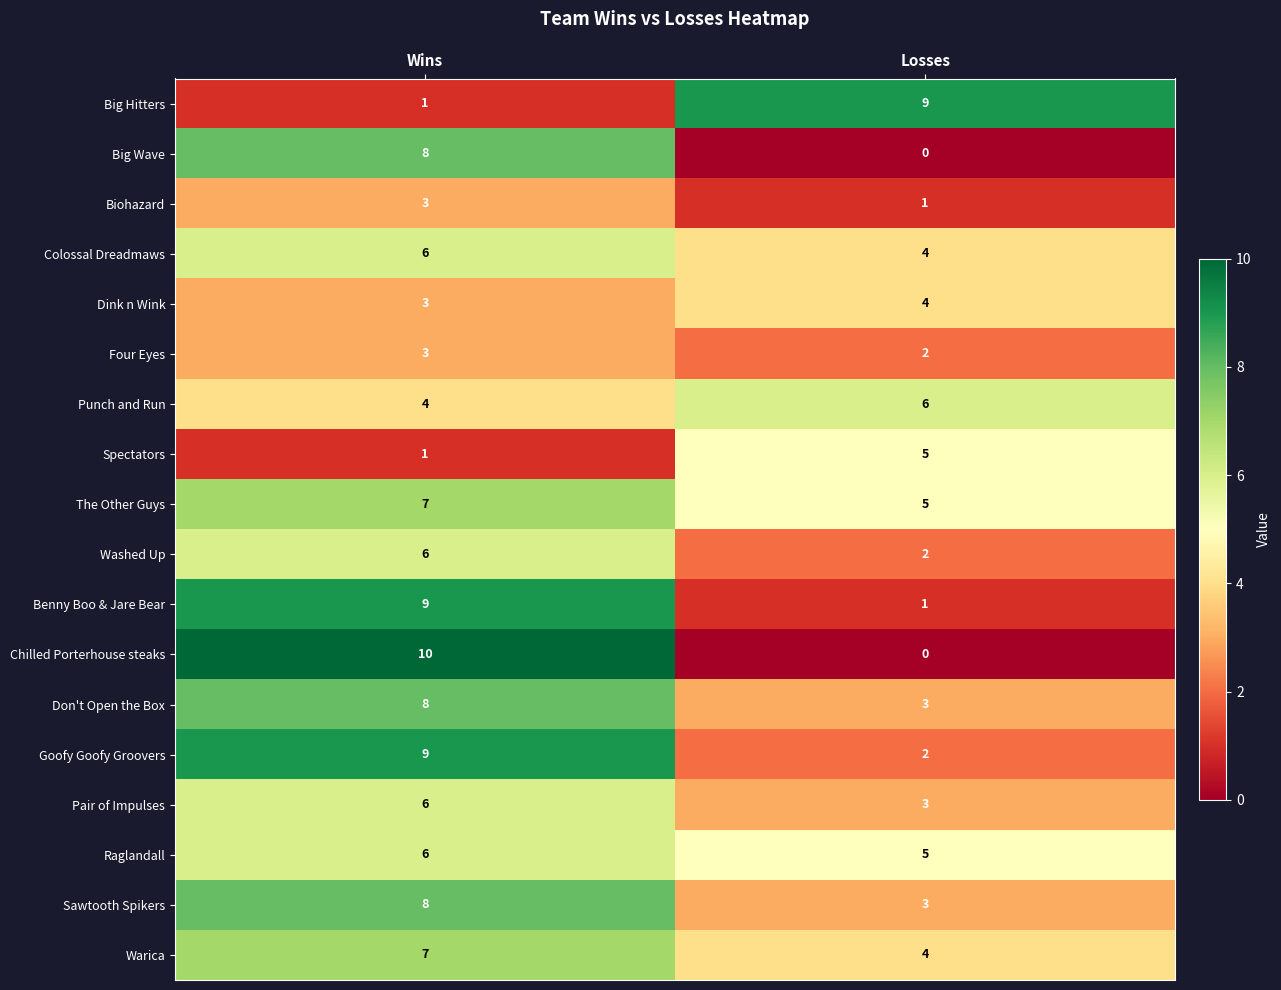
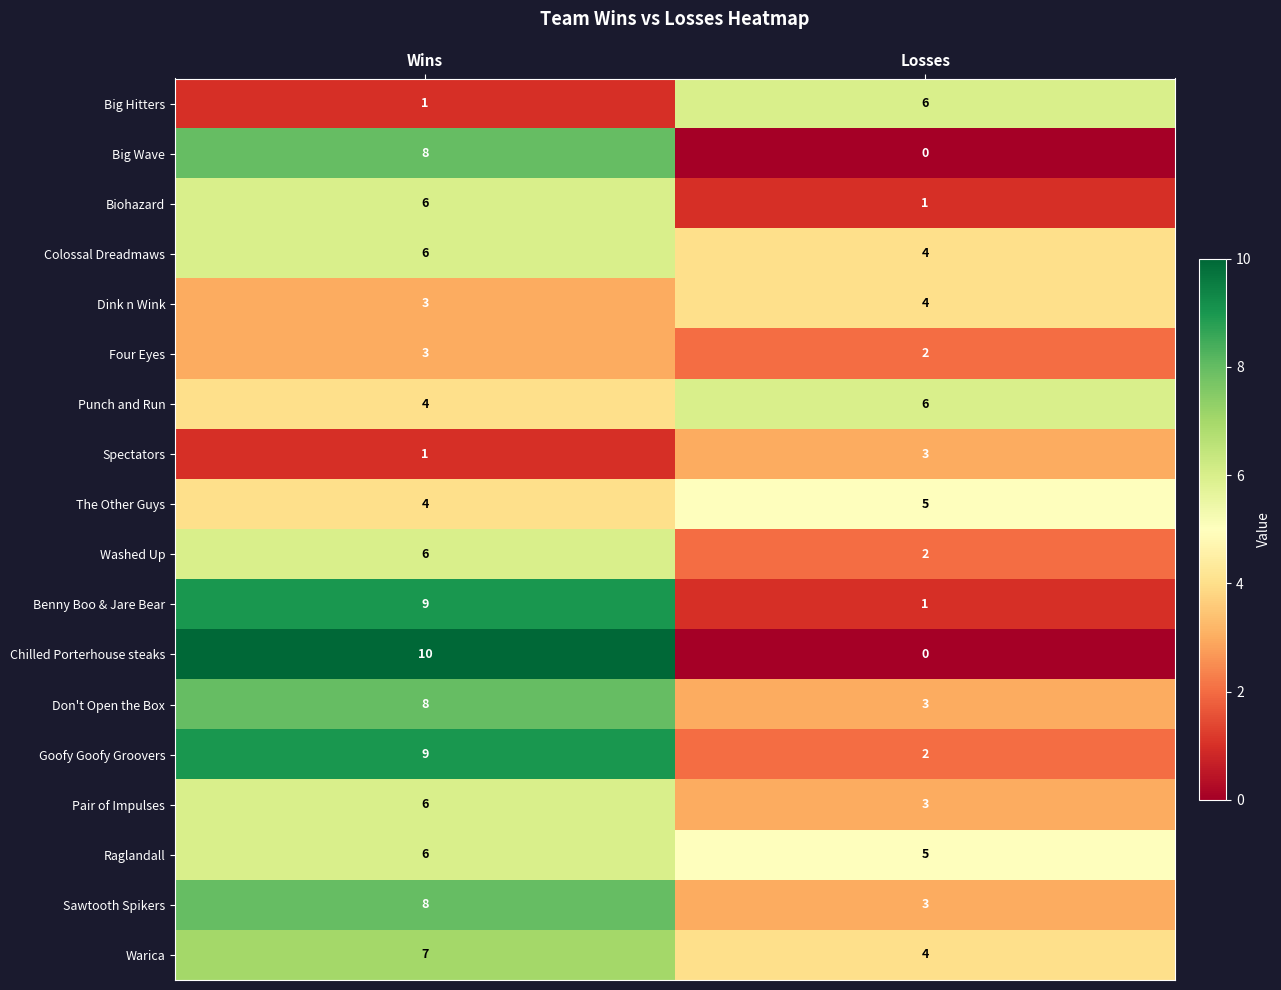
Big Hitters, Losses: 9 -> 6
Biohazard, Wins: 3 -> 6
Spectators, Losses: 5 -> 3
The Other Guys, Wins: 7 -> 4
